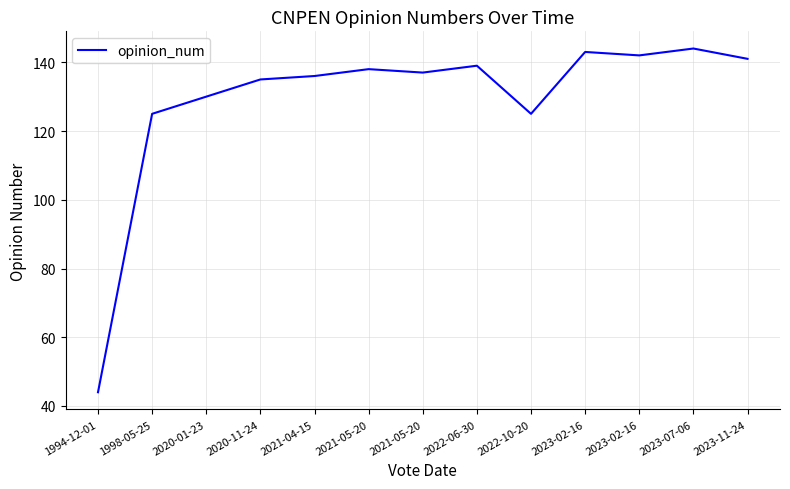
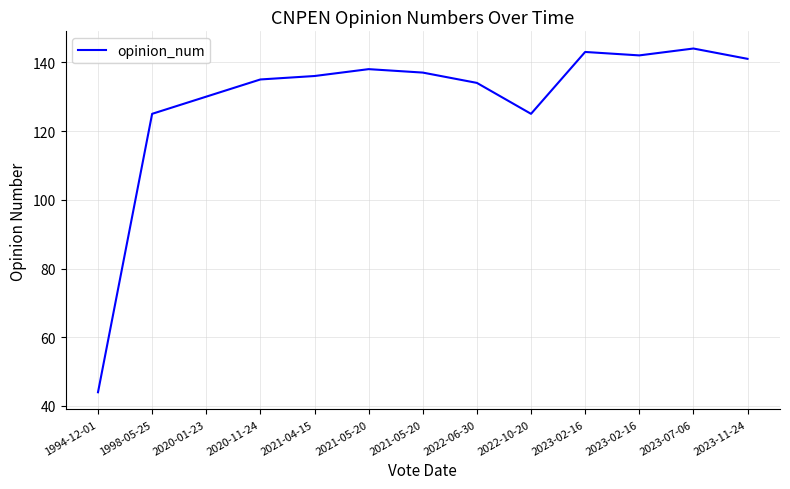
2022-06-30: 139 -> 134
